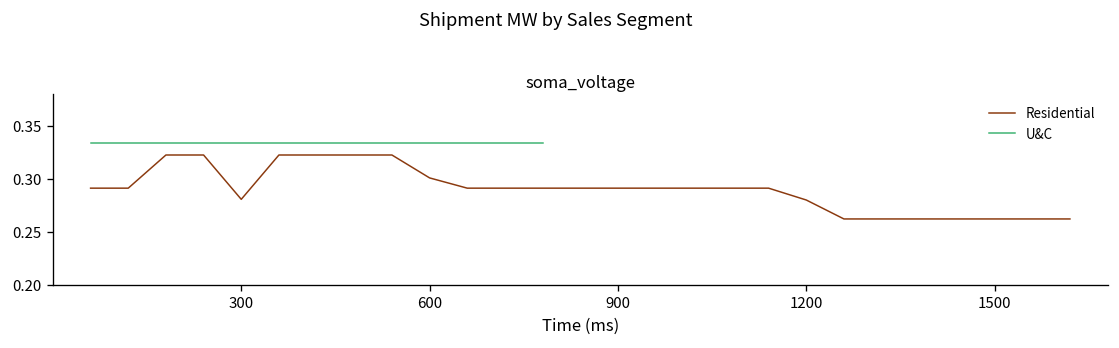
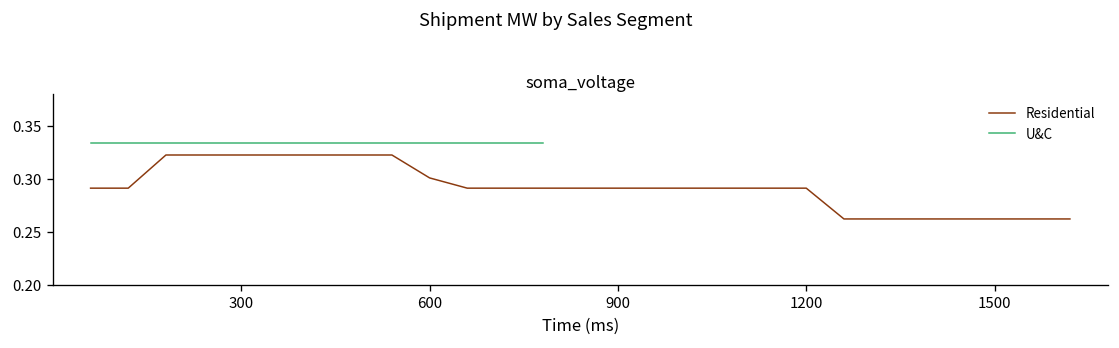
Residential, 300: 0.28 -> 0.32
Residential, 1200: 0.28 -> 0.29
